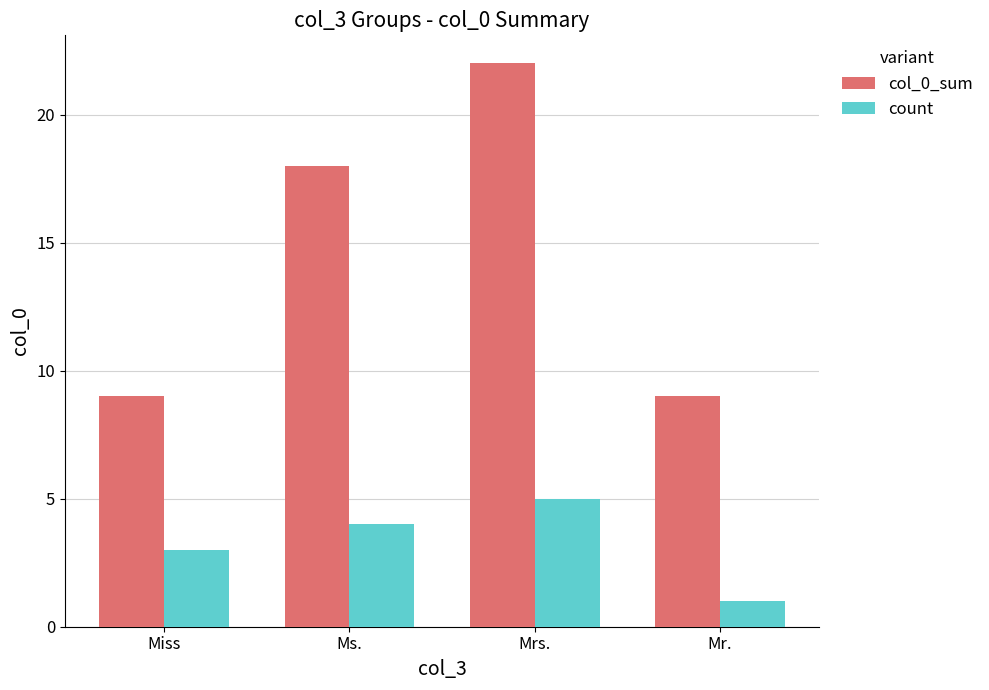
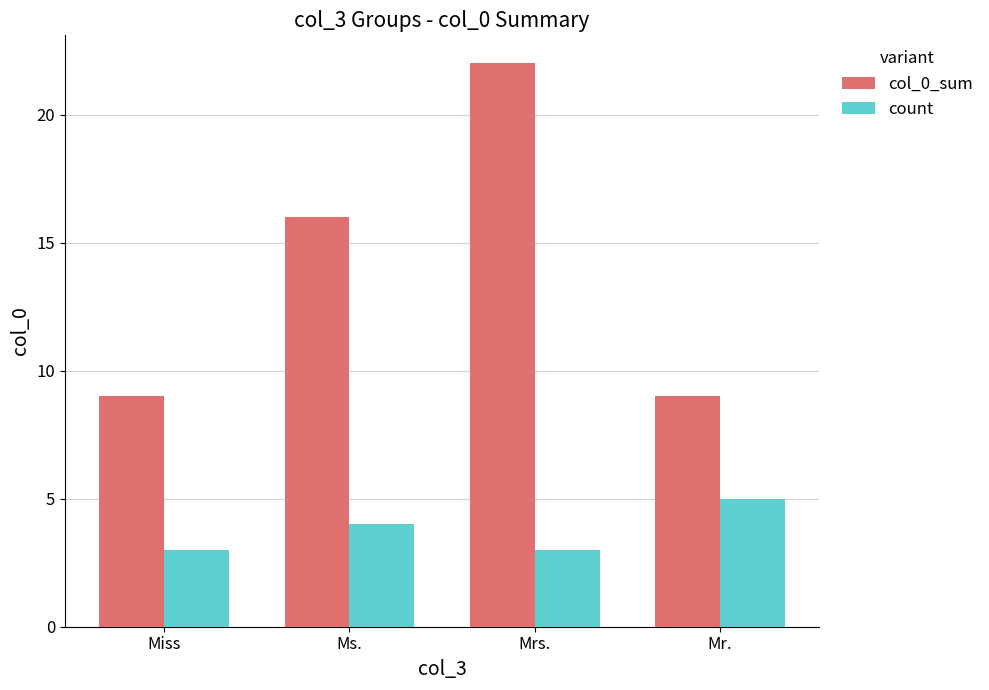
col_0_sum, Ms.: 18 -> 16
count, Mrs.: 5 -> 3
count, Mr.: 1 -> 5
